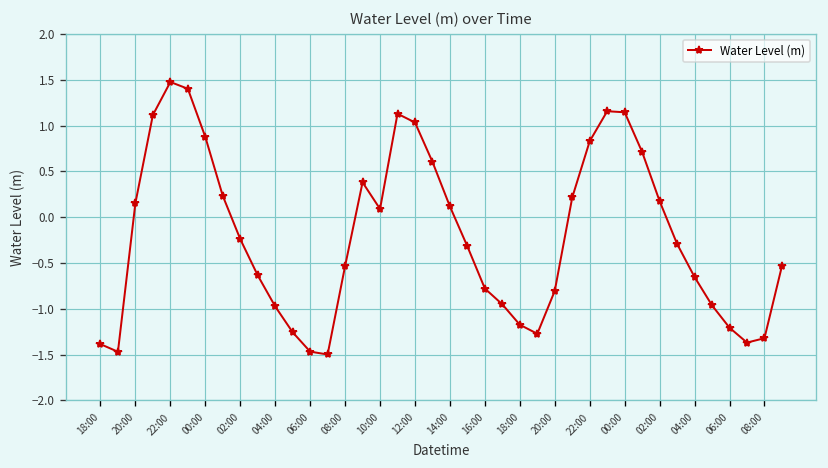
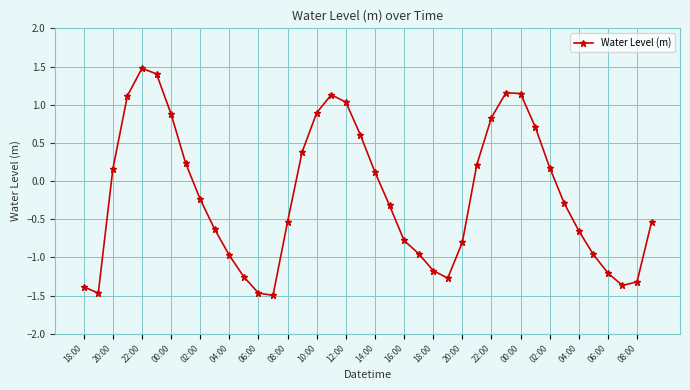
10:00: 0.1 -> 0.9
